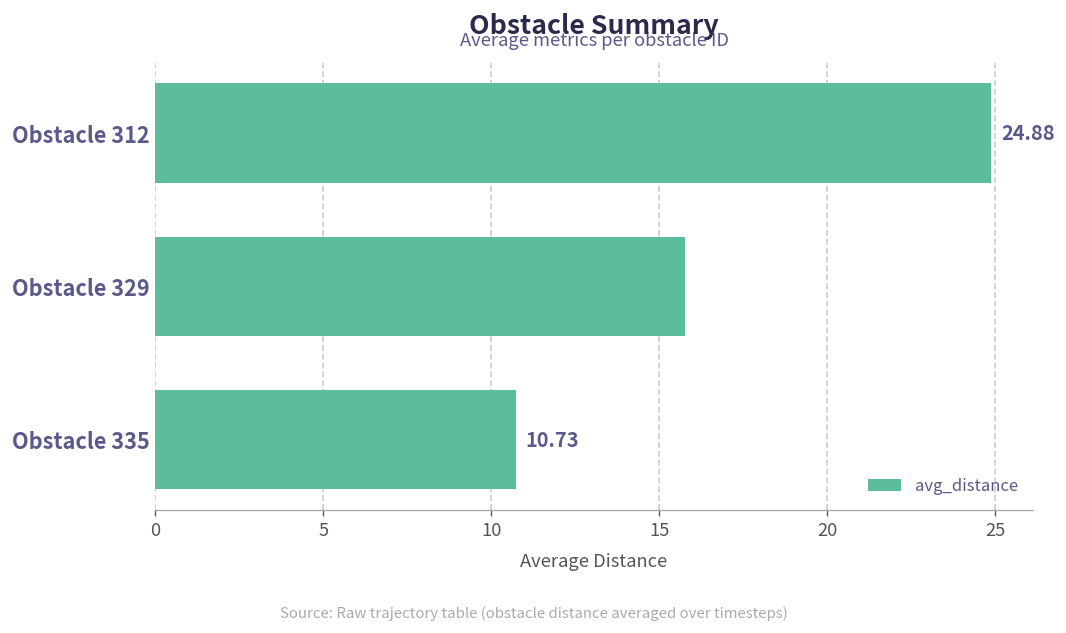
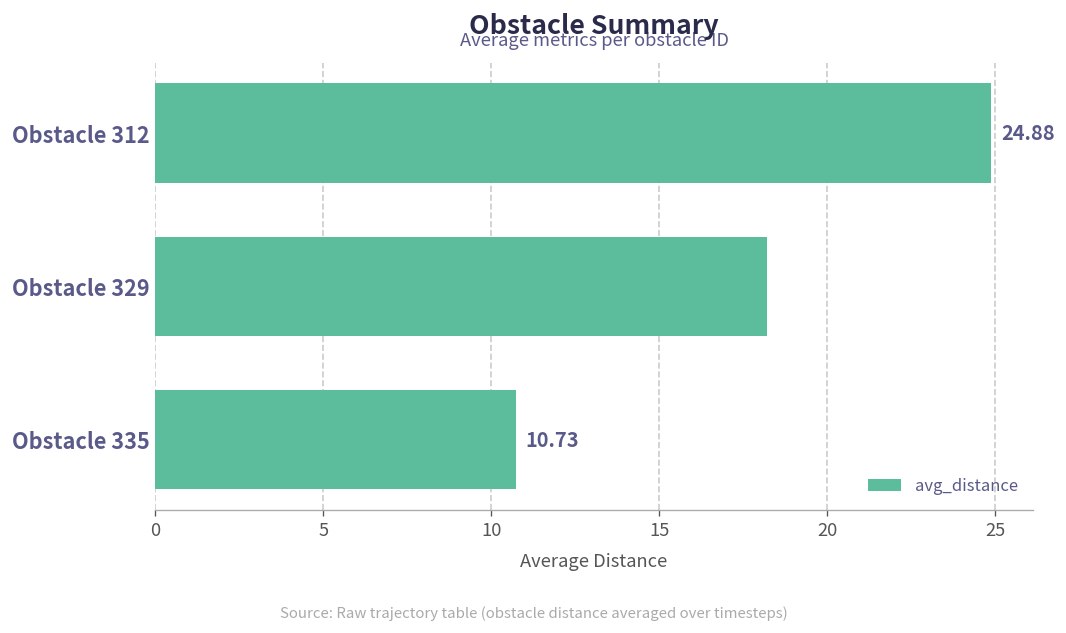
Obstacle 329: 15.8 -> 18.2
